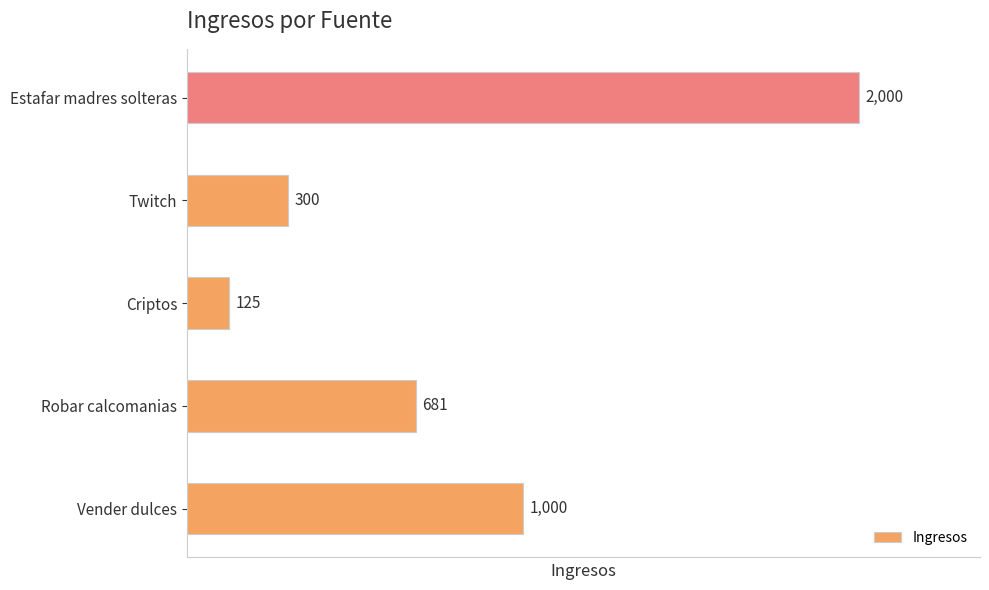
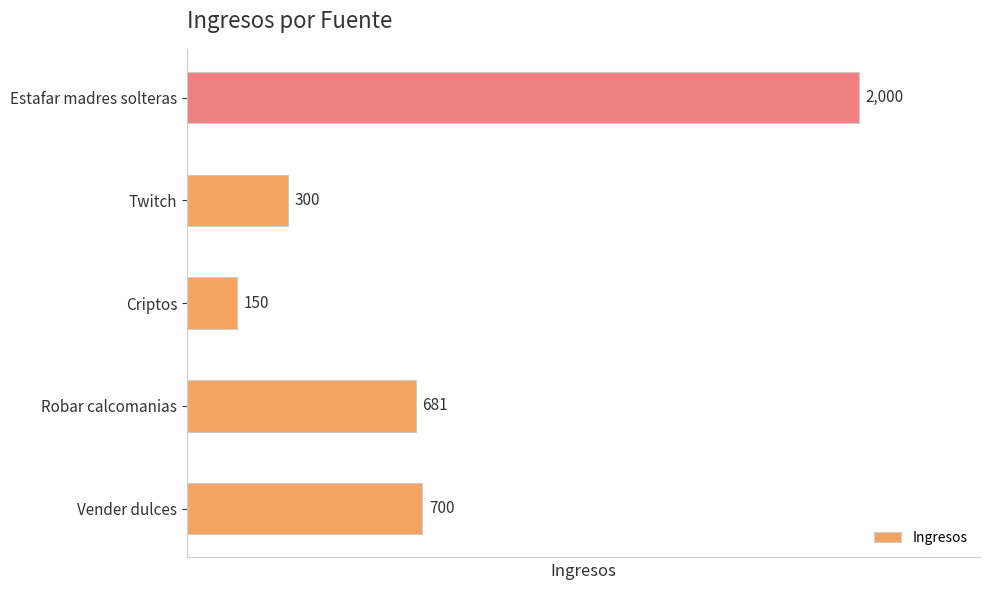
Criptos: 125 -> 150
Vender dulces: 1,000 -> 700
